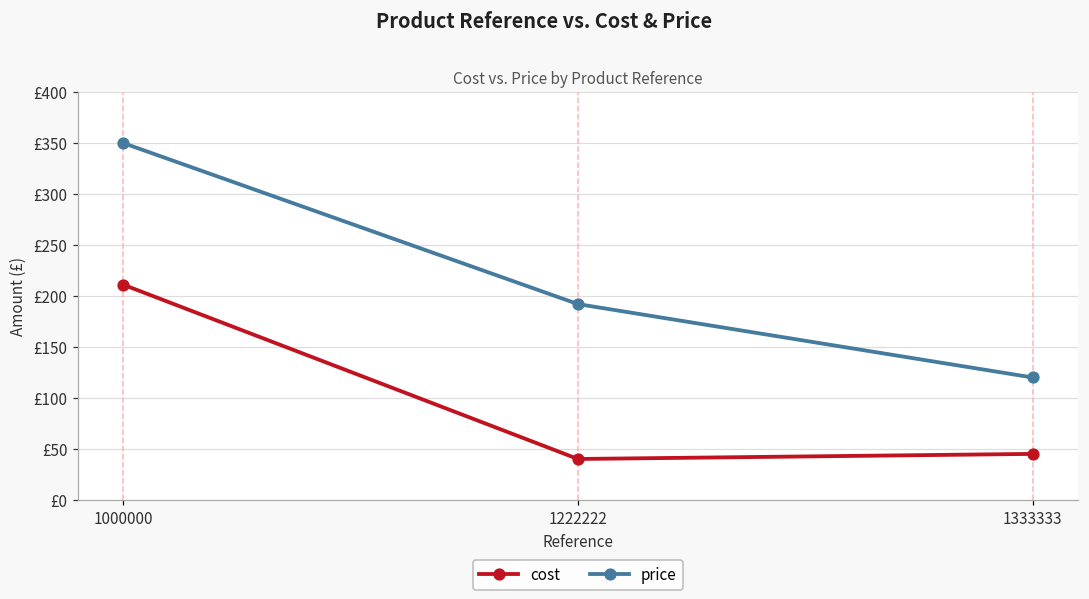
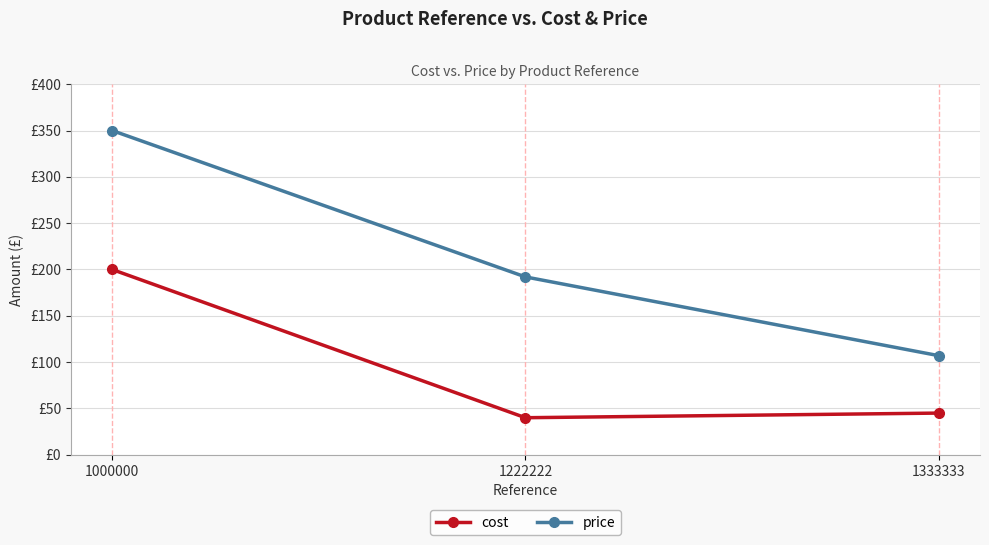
cost, 1000000: £210 -> £200
price, 1333333: £120 -> £110
